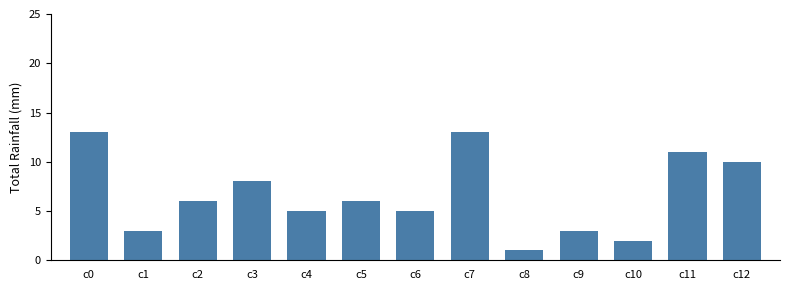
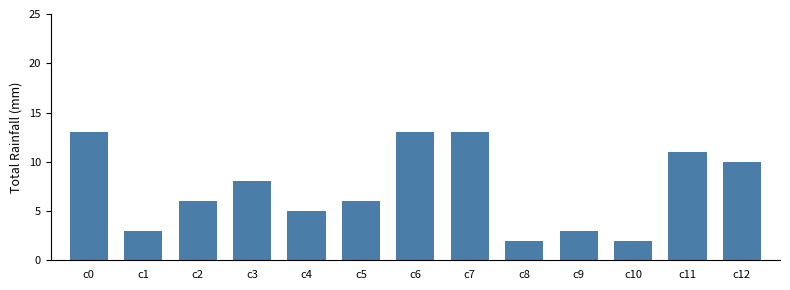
c6: 5 -> 13
c8: 1 -> 2
